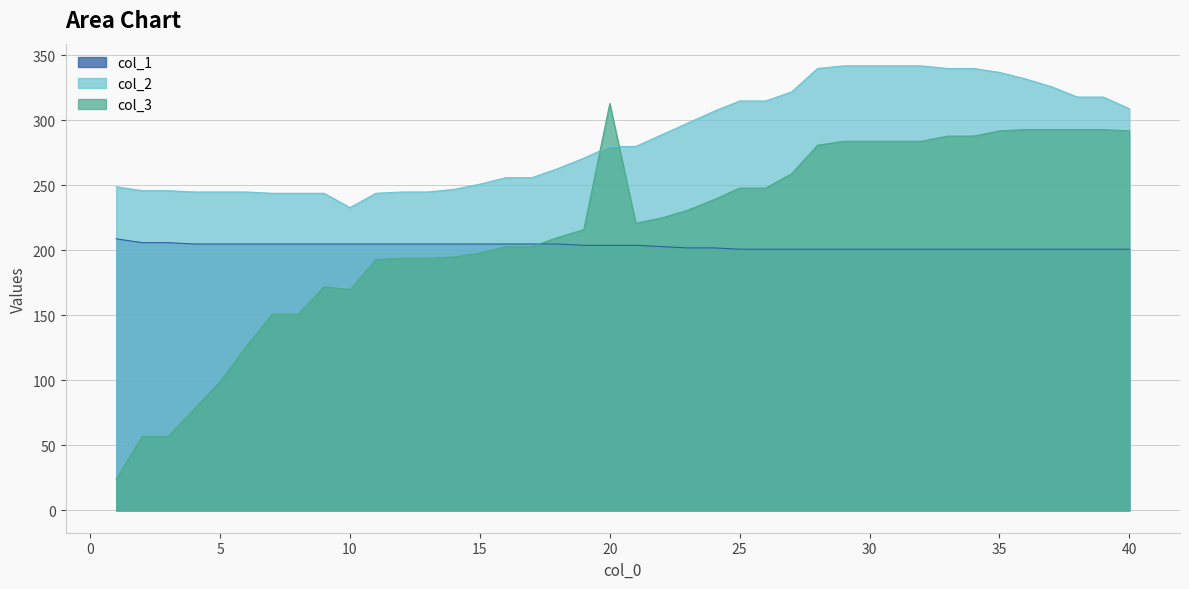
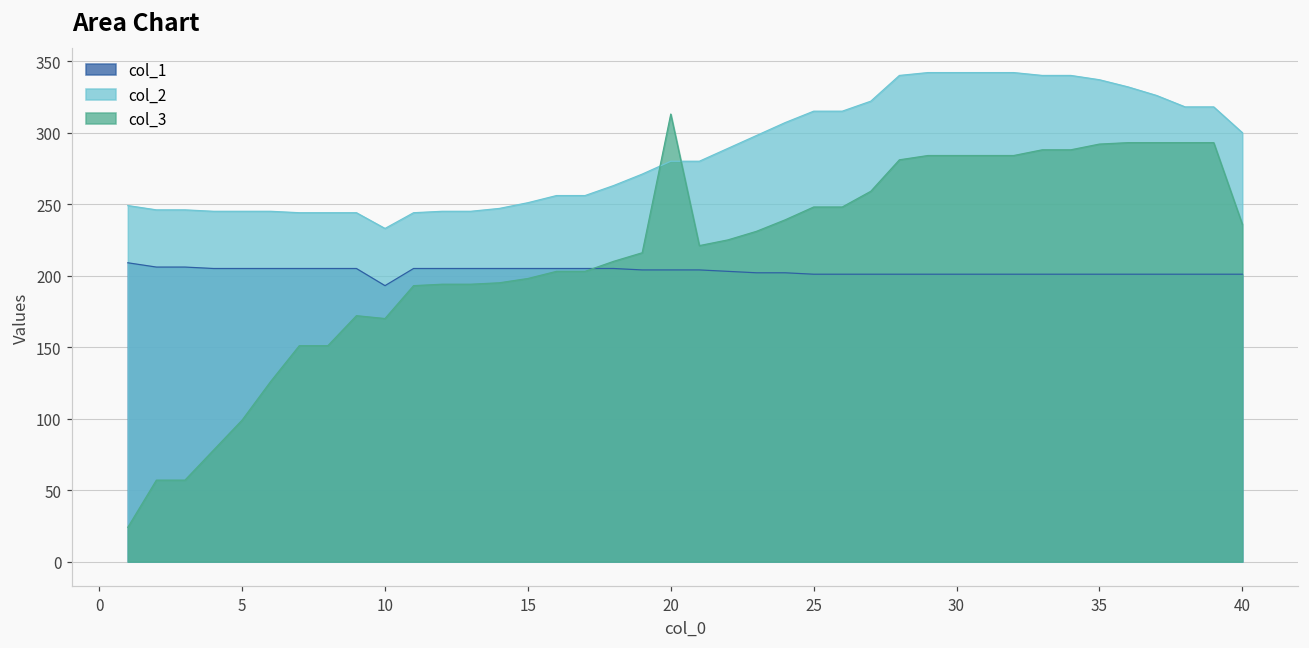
col_1, 10: 205 -> 193
col_2, 40: 309 -> 300
col_3, 40: 292 -> 236
